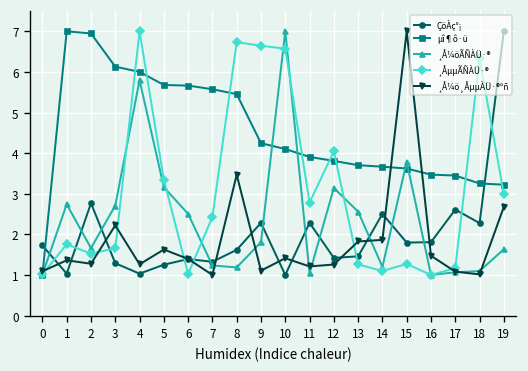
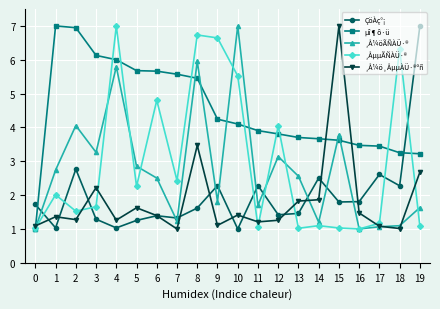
¸ÅµµÃÑÀÜ·®, 1: 1.8 -> 2.0
¸Å¼öÃÑÀÜ·®, 2: 1.7 -> 4.1
¸Å¼öÃÑÀÜ·®, 3: 2.7 -> 3.3
¸Å¼öÃÑÀÜ·®, 5: 3.2 -> 2.9
¸ÅµµÃÑÀÜ·®, 5: 3.3 -> 2.3
¸ÅµµÃÑÀÜ·®, 6: 1.0 -> 4.8
¸Å¼öÃÑÀÜ·®, 8: 1.2 -> 6.0
¸ÅµµÃÑÀÜ·®, 10: 6.6 -> 5.5
¸Å¼öÃÑÀÜ·®, 11: 1.0 -> 1.7
¸ÅµµÃÑÀÜ·®, 11: 2.8 -> 1.1
¸ÅµµÃÑÀÜ·®, 13: 1.3 -> 1.0
¸ÅµµÃÑÀÜ·®, 15: 1.3 -> 1.0
¸ÅµµÃÑÀÜ·®, 19: 3.0 -> 1.1
